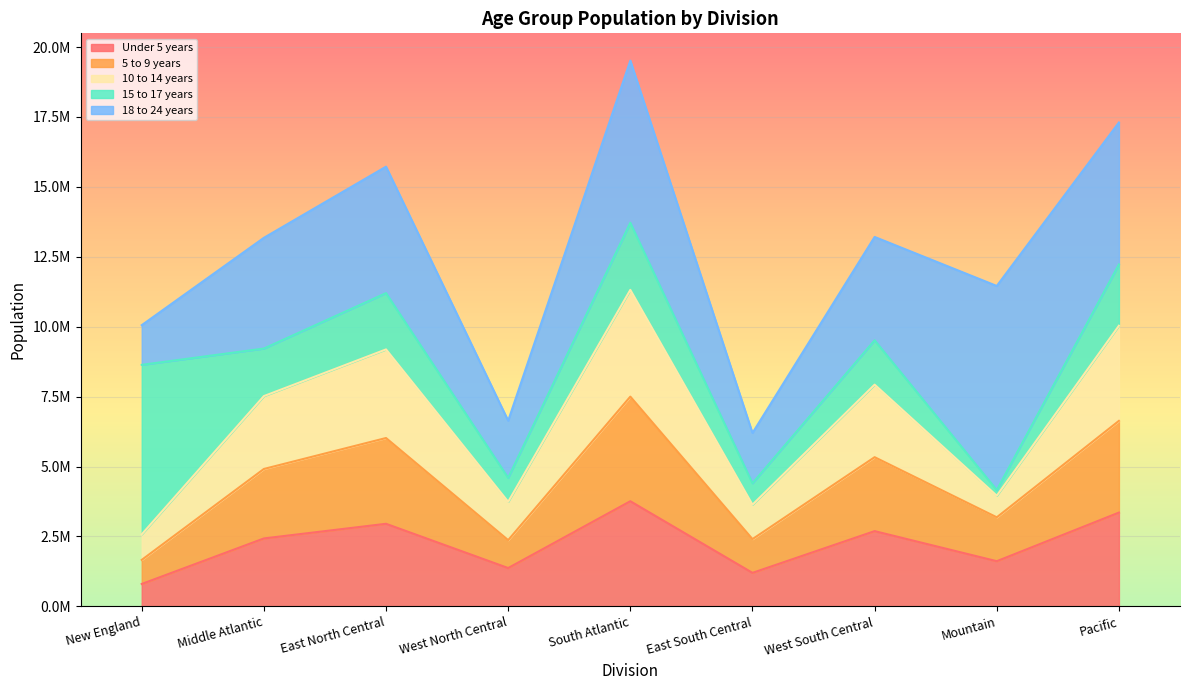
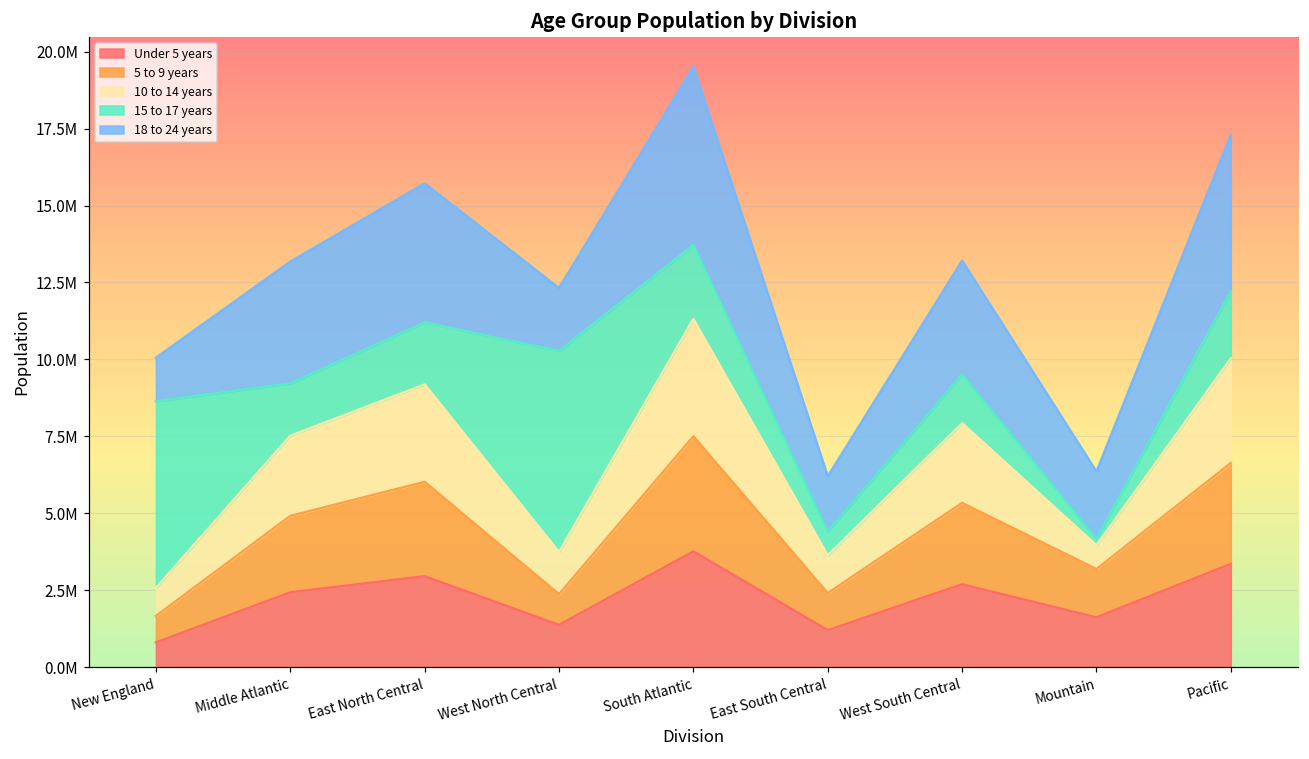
15 to 17 years, West North Central: 900000 -> 6500000
18 to 24 years, Mountain: 7300000 -> 2200000
